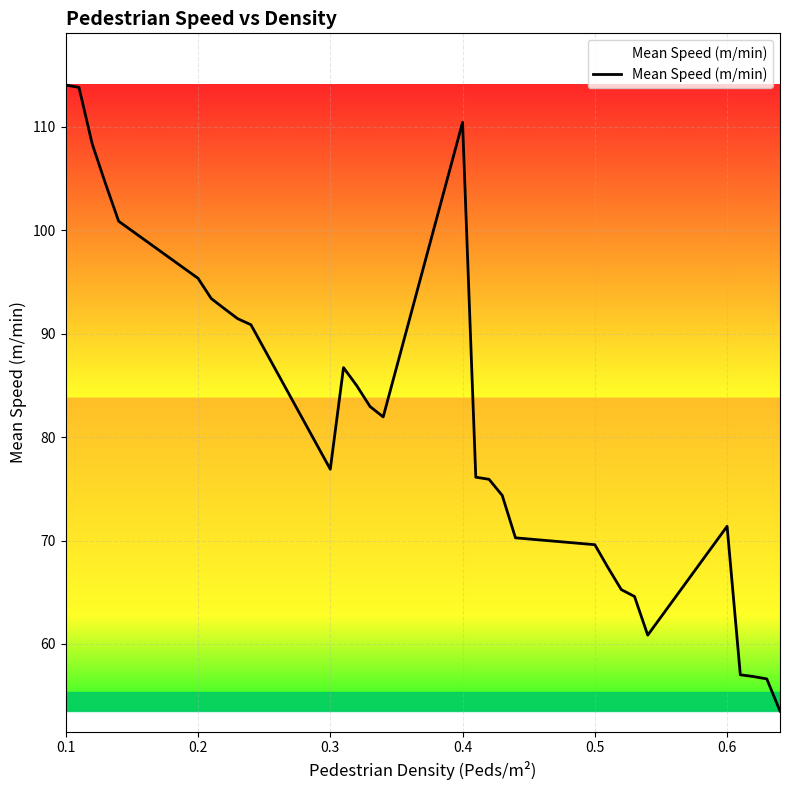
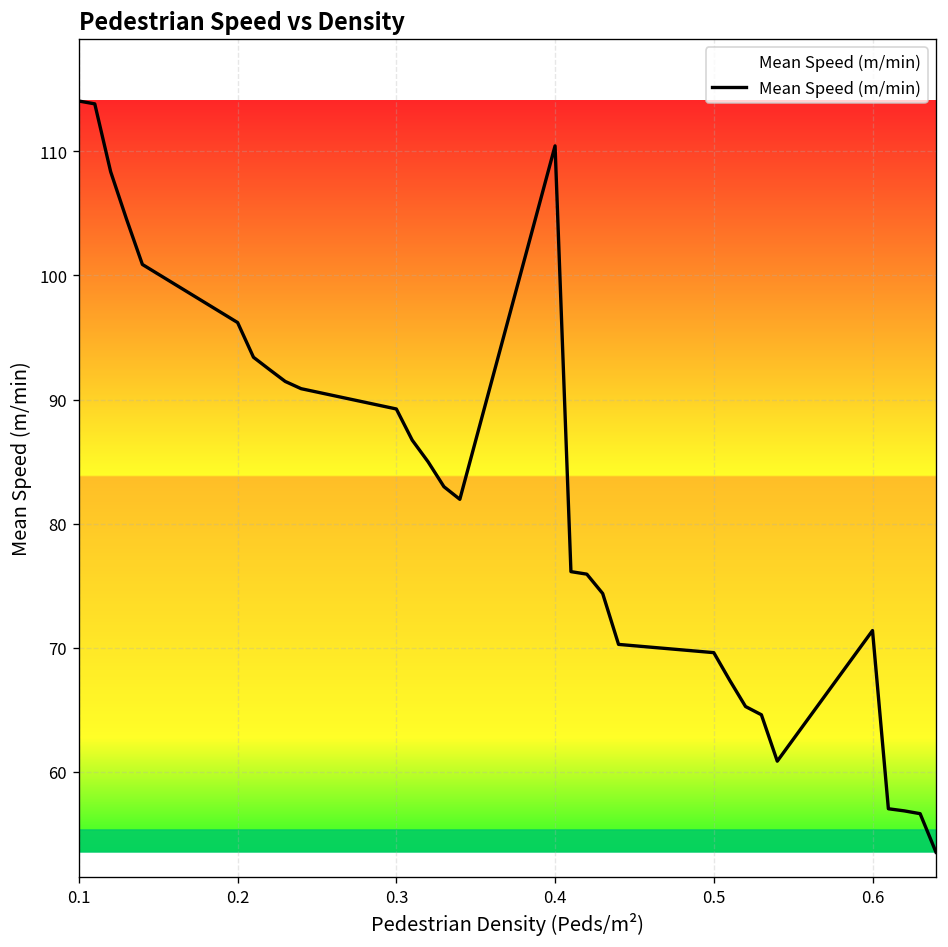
0.2: 95.4 -> 96.2
0.3: 76.9 -> 89.2
